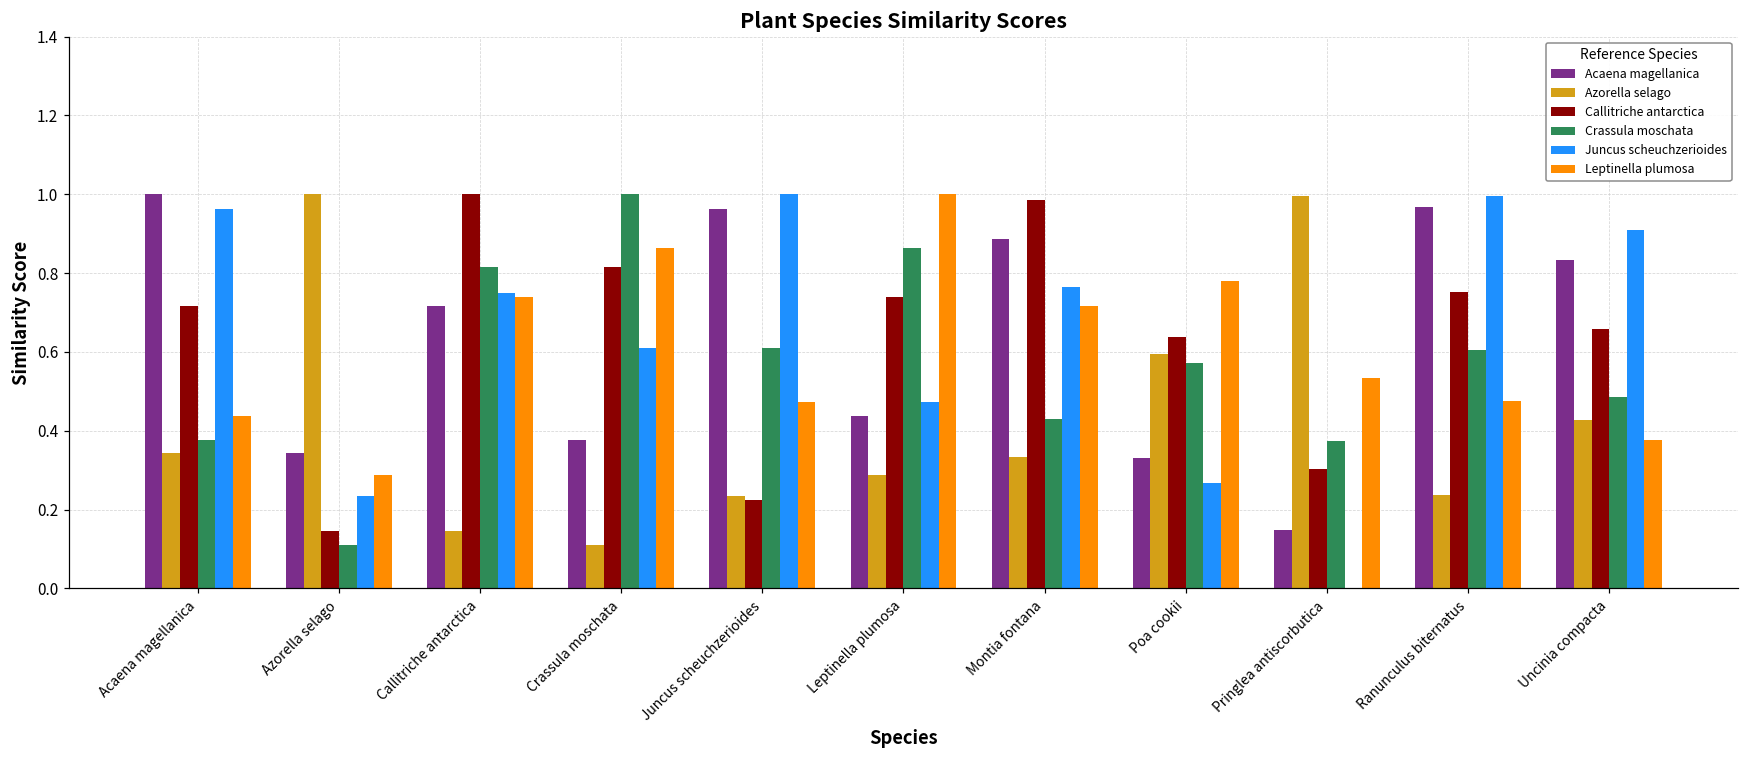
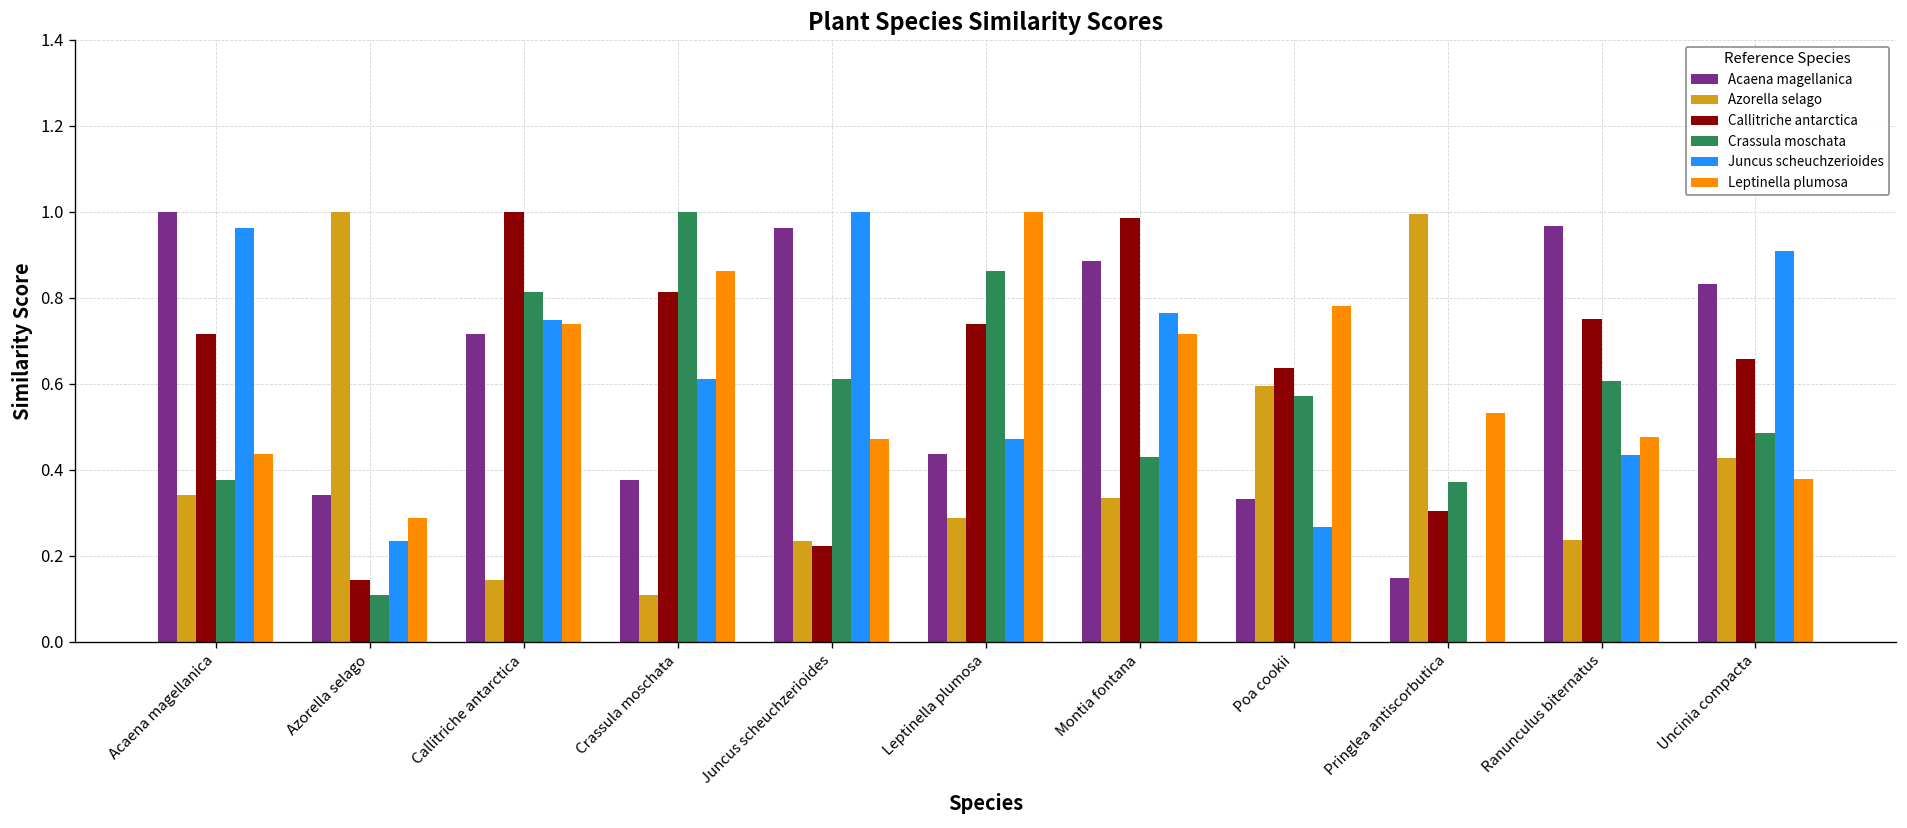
Juncus scheuchzerioides, Ranunculus biternatus: 1.00 -> 0.43
